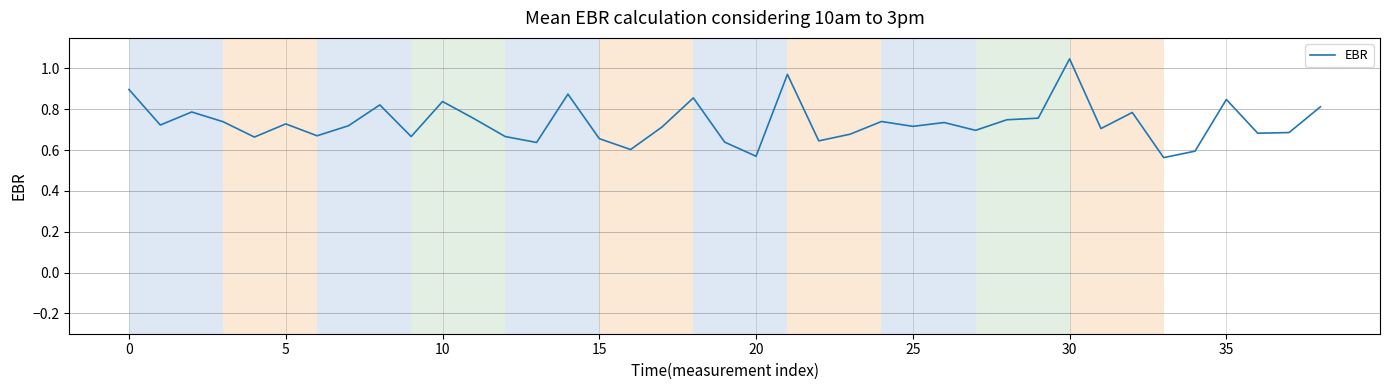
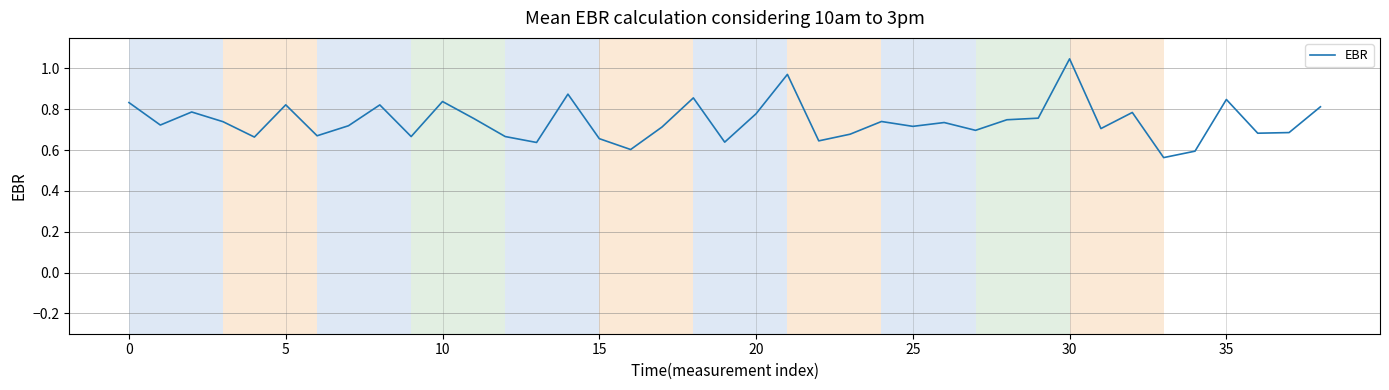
0: 0.90 -> 0.83
5: 0.73 -> 0.82
20: 0.57 -> 0.78
